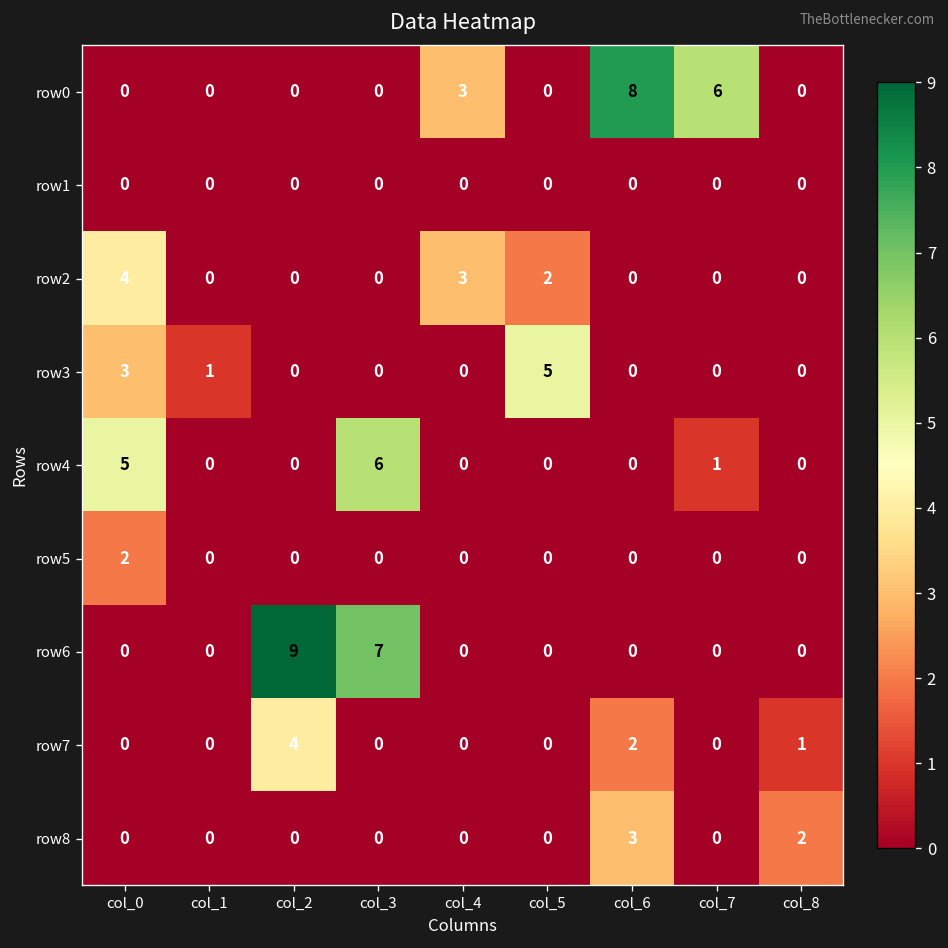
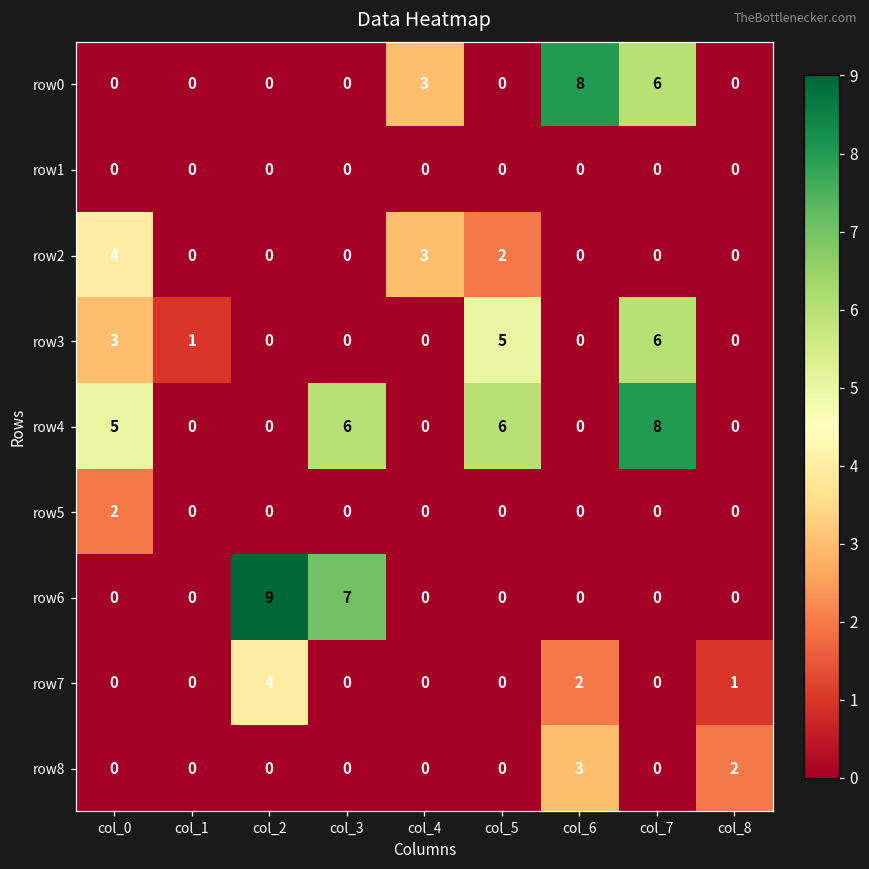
row3, col_7: 0 -> 6
row4, col_5: 0 -> 6
row4, col_7: 1 -> 8
